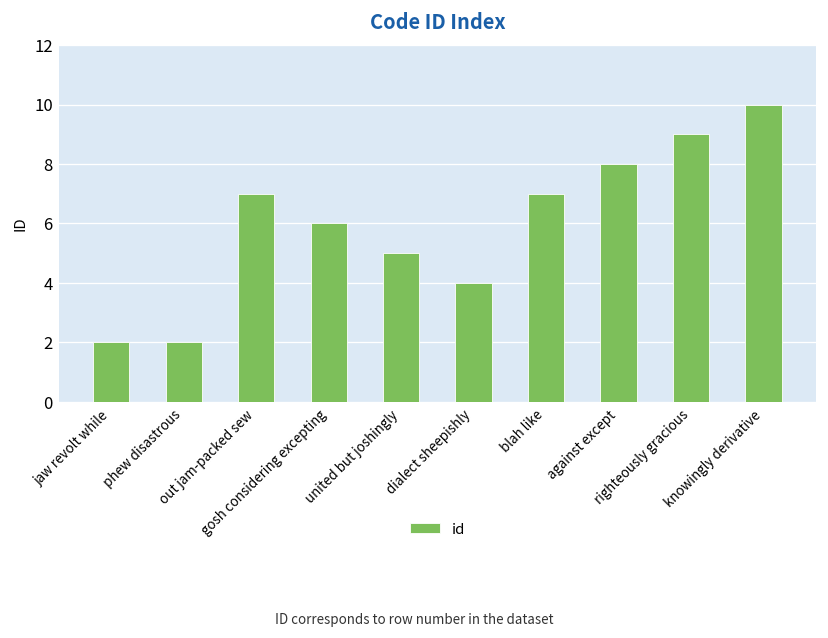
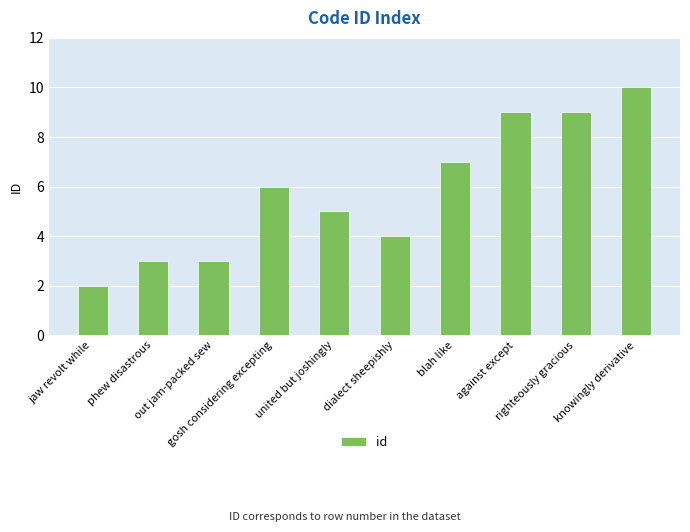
phew disastrous: 2 -> 3
out jam-packed sew: 7 -> 3
against except: 8 -> 9
